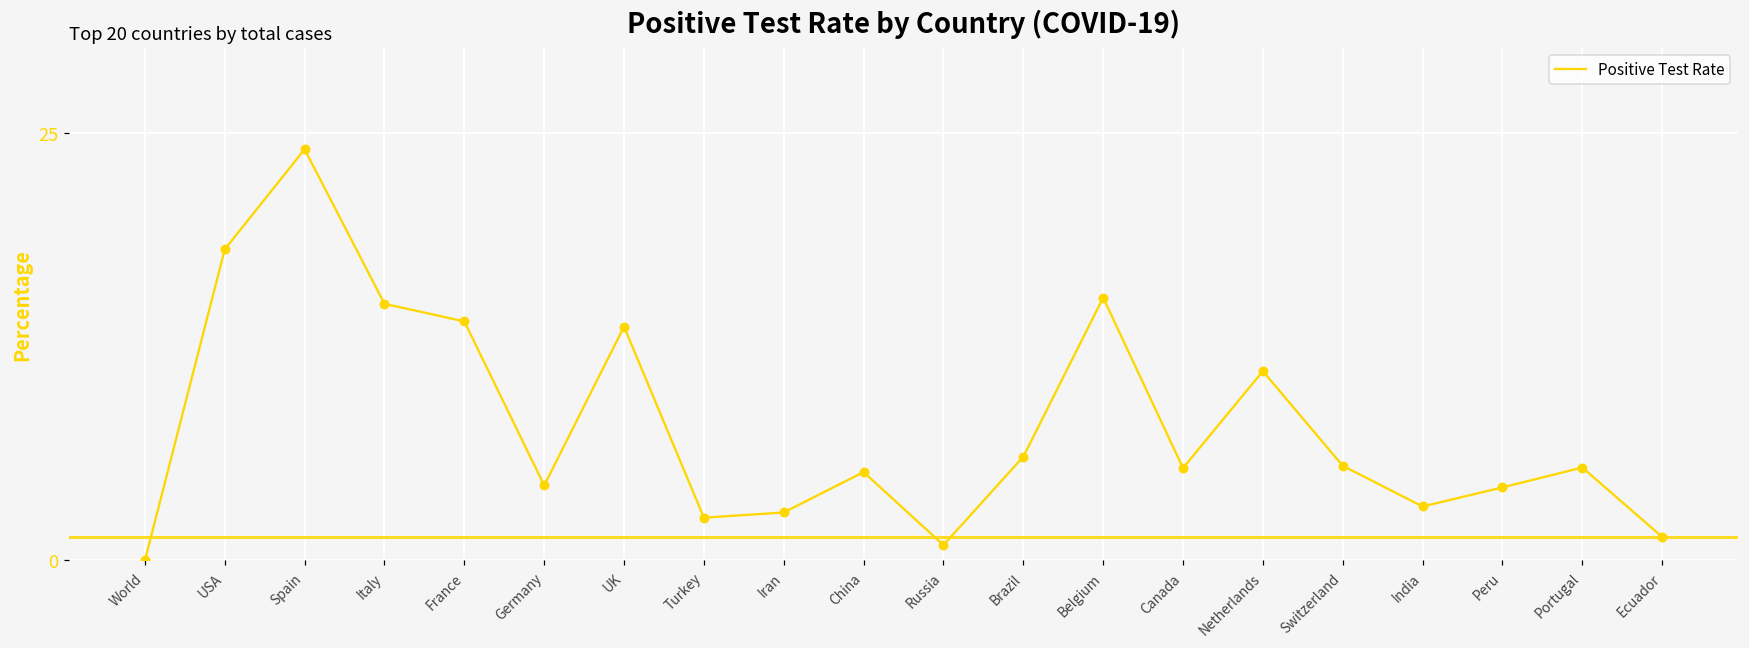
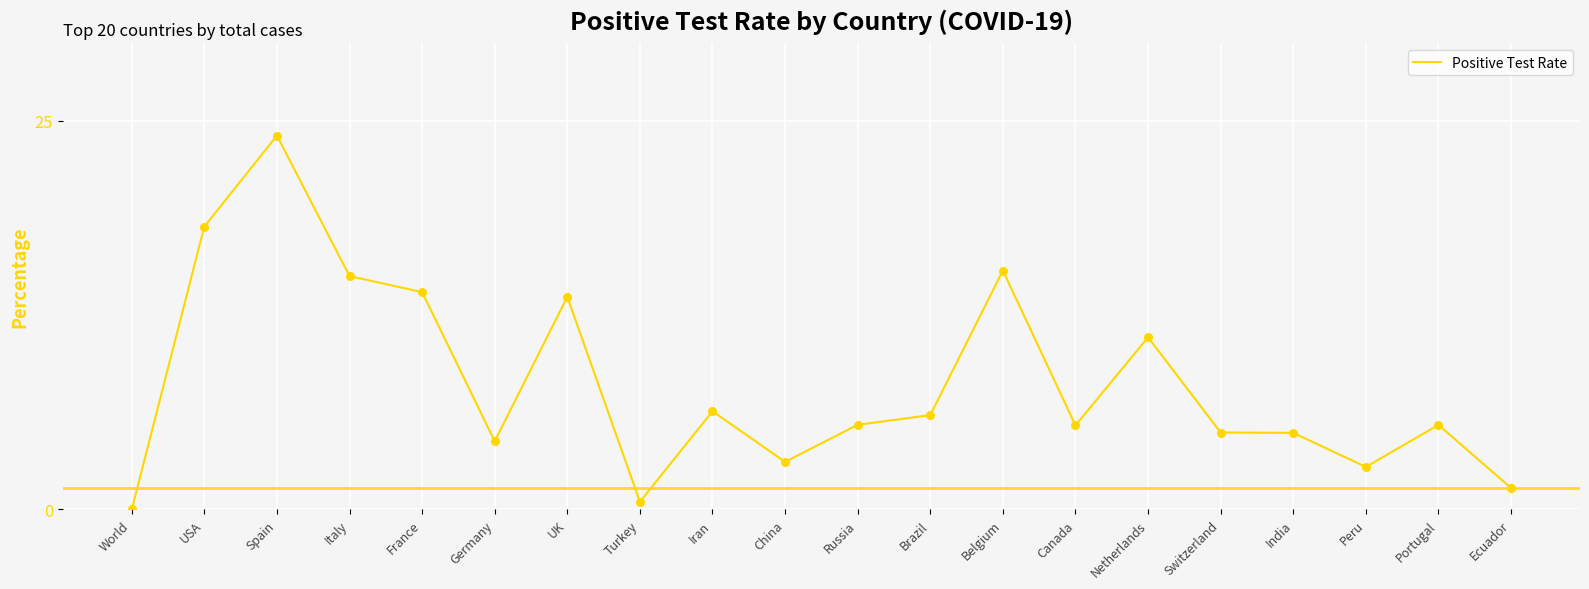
Turkey: 2.5 -> 0.5
Iran: 2.8 -> 6.3
China: 5.2 -> 3.1
Russia: 0.9 -> 5.4
Switzerland: 5.5 -> 4.9
India: 3.2 -> 4.9
Peru: 4.3 -> 2.7
